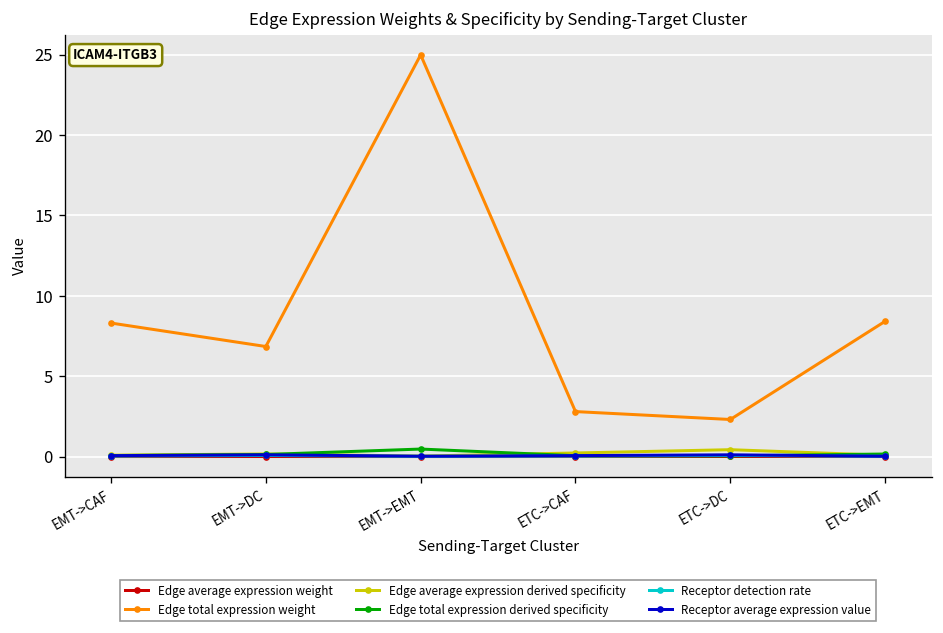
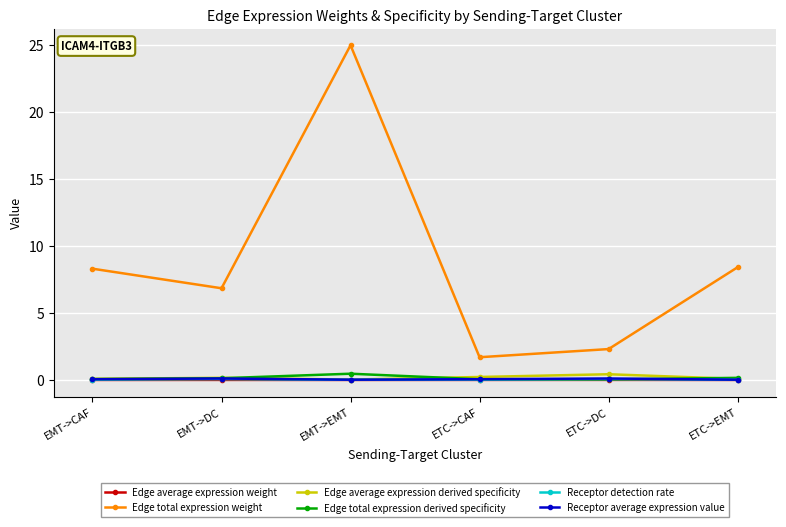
Edge total expression weight, ETC->CAF: 2.8 -> 1.7
